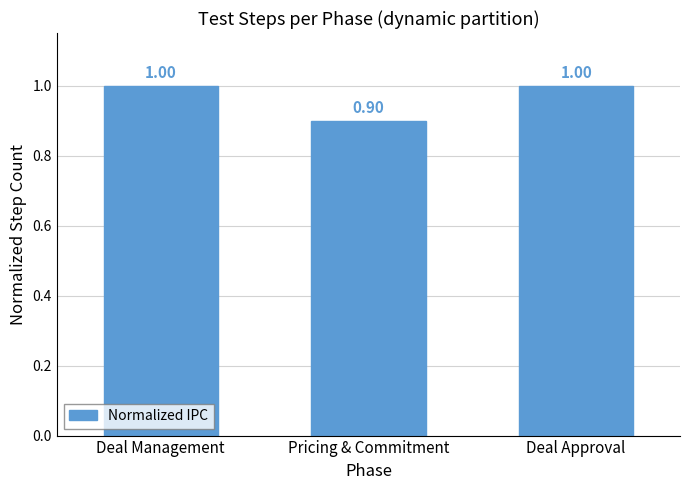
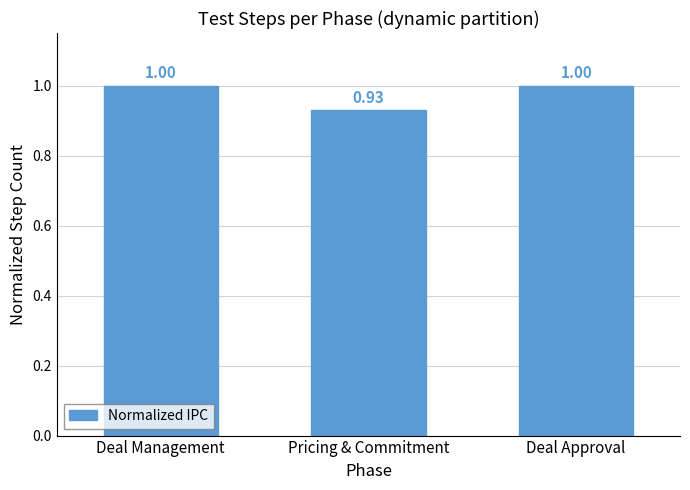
Pricing & Commitment: 0.90 -> 0.93
